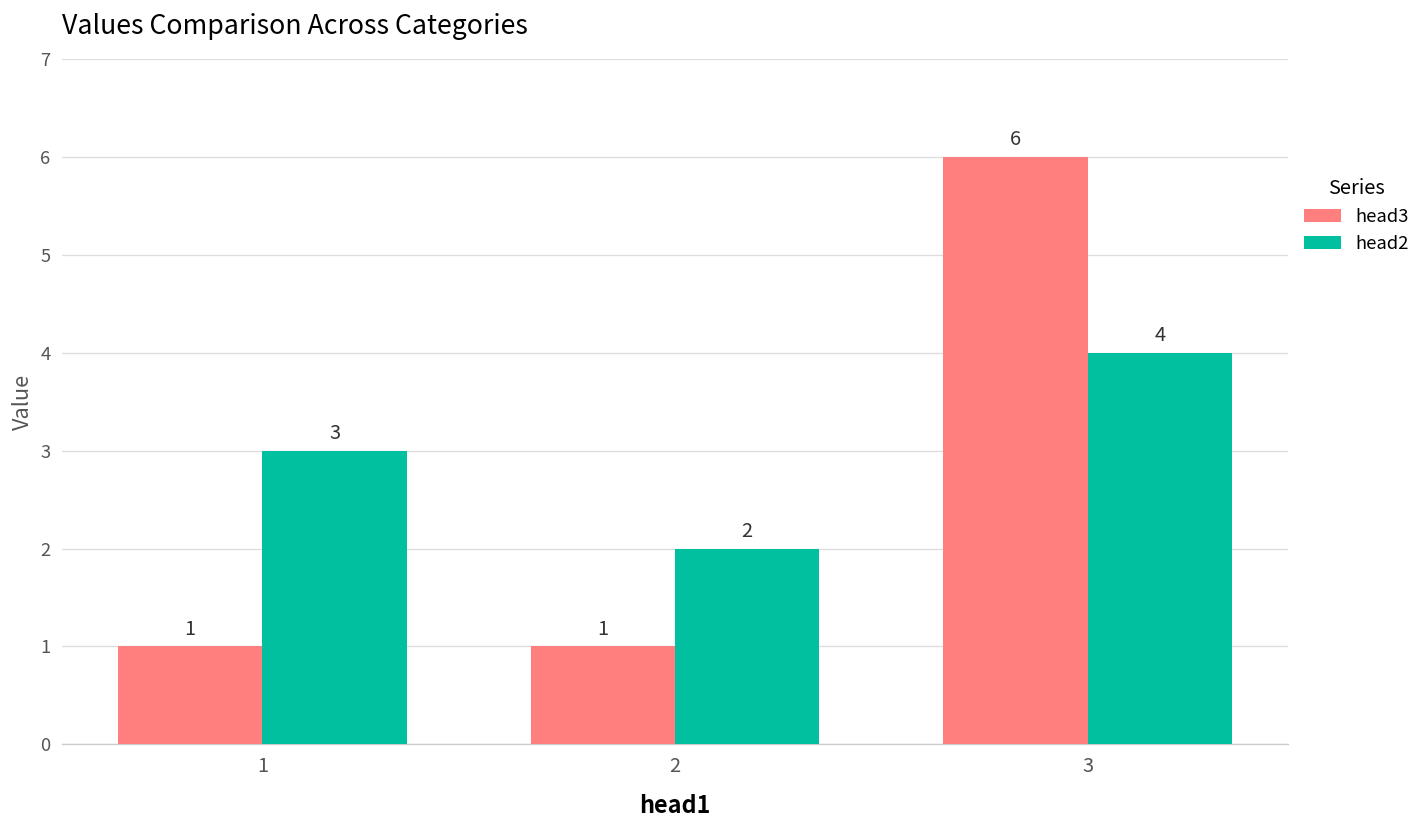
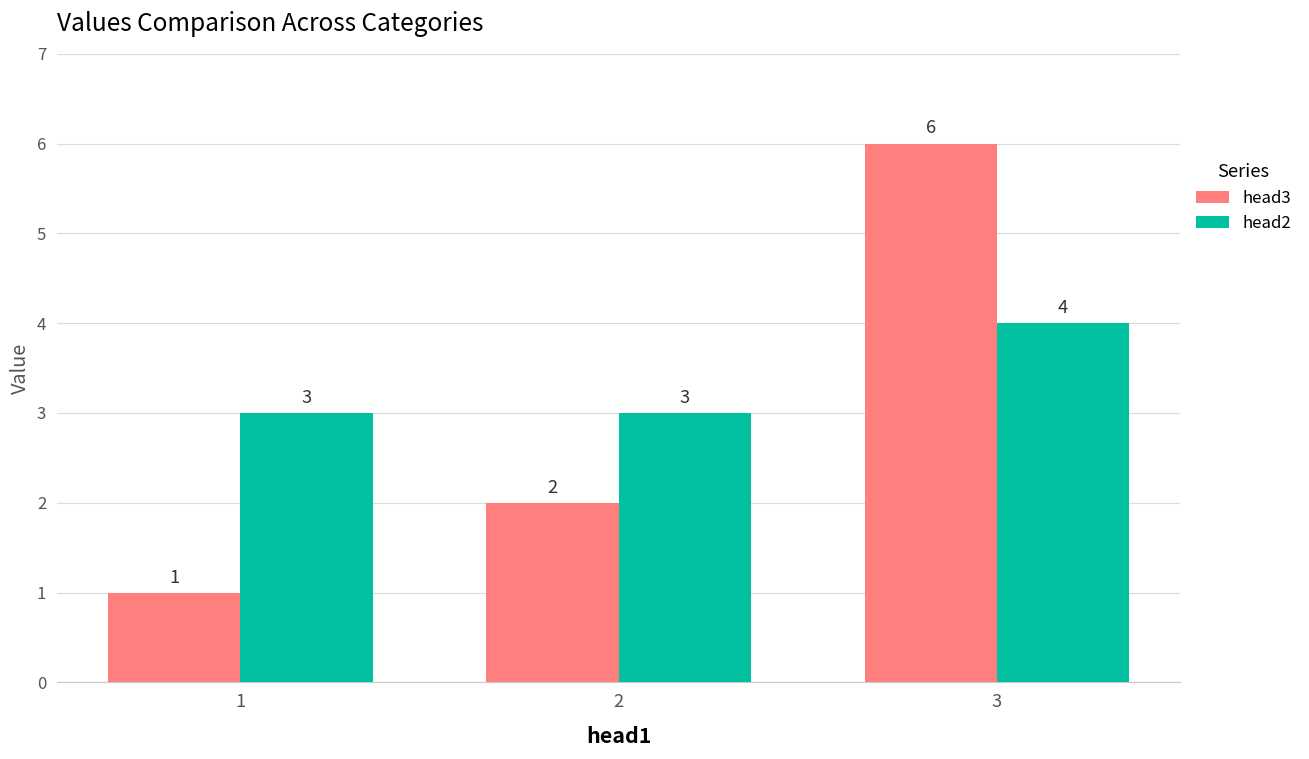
head3, 2: 1 -> 2
head2, 2: 2 -> 3
